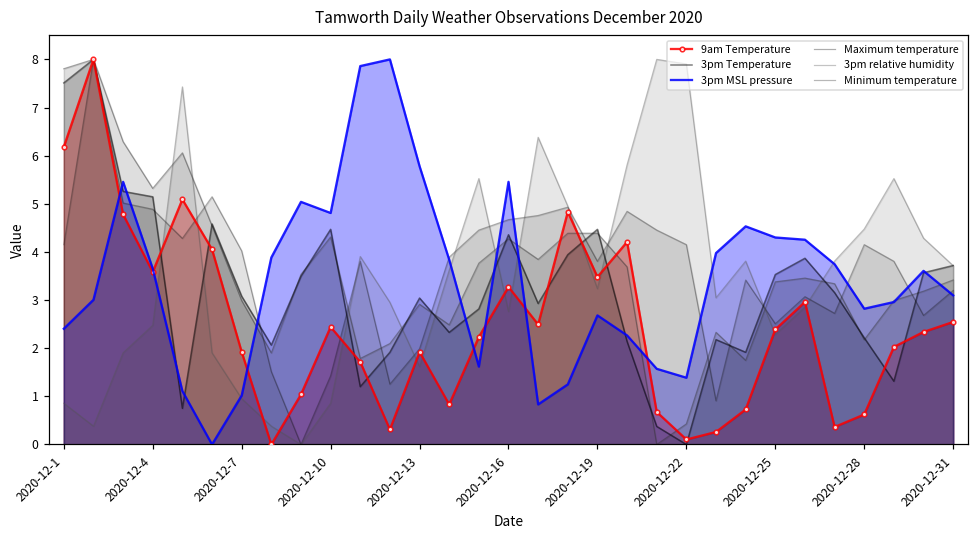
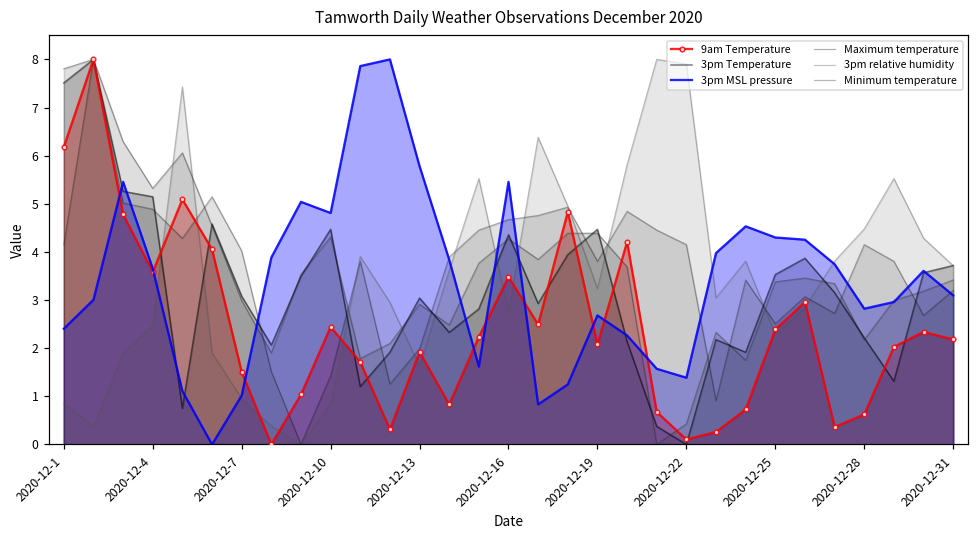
9am Temperature, 2020-12-7: 1.9 -> 1.5
9am Temperature, 2020-12-16: 3.3 -> 3.5
9am Temperature, 2020-12-19: 3.5 -> 2.1
9am Temperature, 2020-12-31: 2.5 -> 2.2
